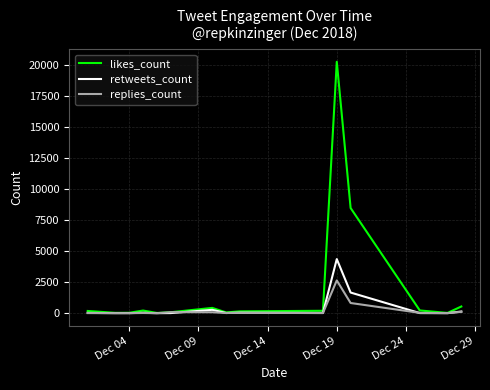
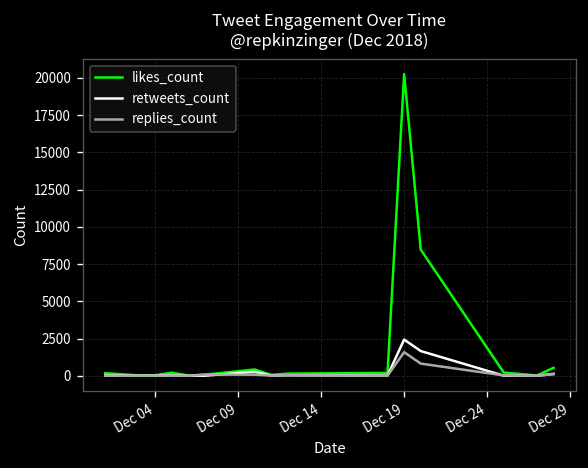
retweets_count, Dec 19: 4400 -> 2400
replies_count, Dec 19: 2600 -> 1600
